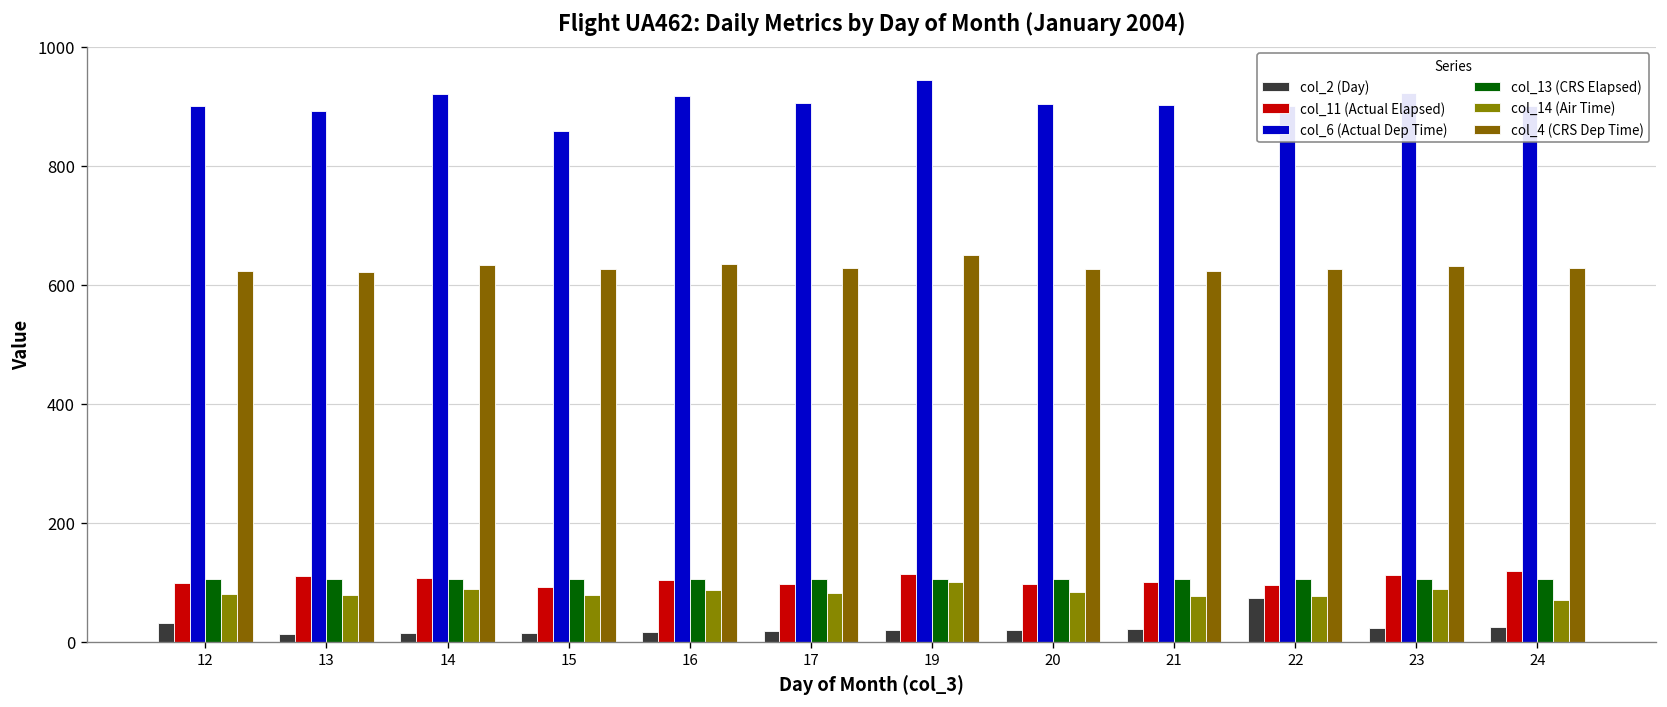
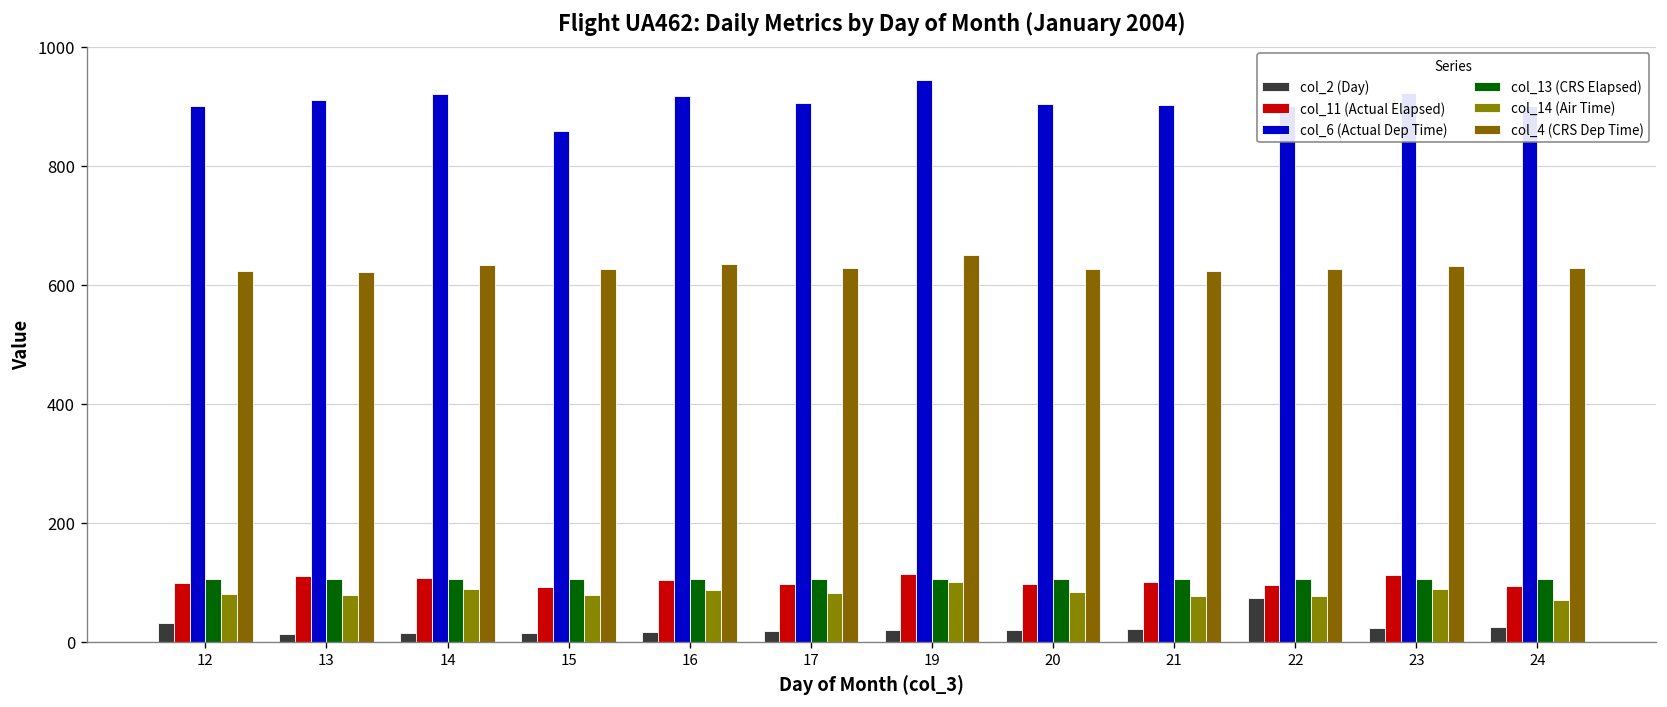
col_6 (Actual Dep Time), 13: 890 -> 910
col_11 (Actual Elapsed), 24: 120 -> 90
